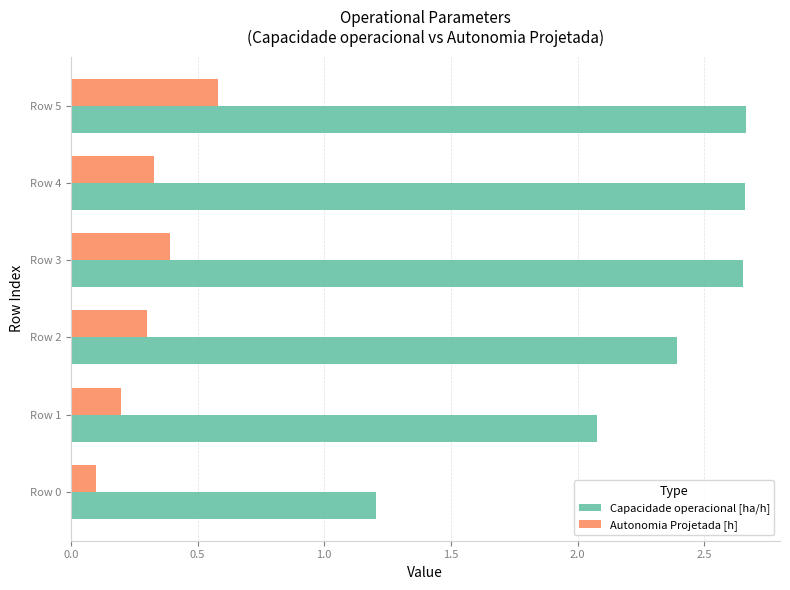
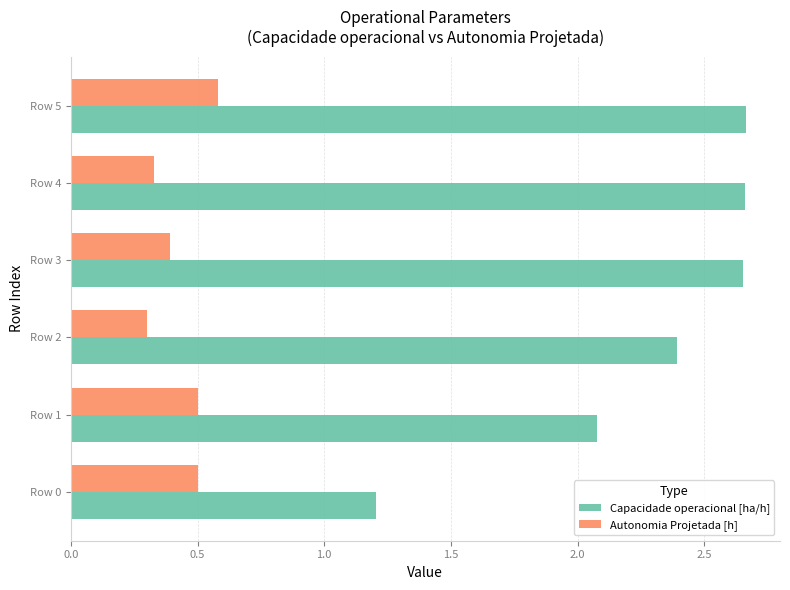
Autonomia Projetada [h], Row 1: 0.2 -> 0.5
Autonomia Projetada [h], Row 0: 0.1 -> 0.5
